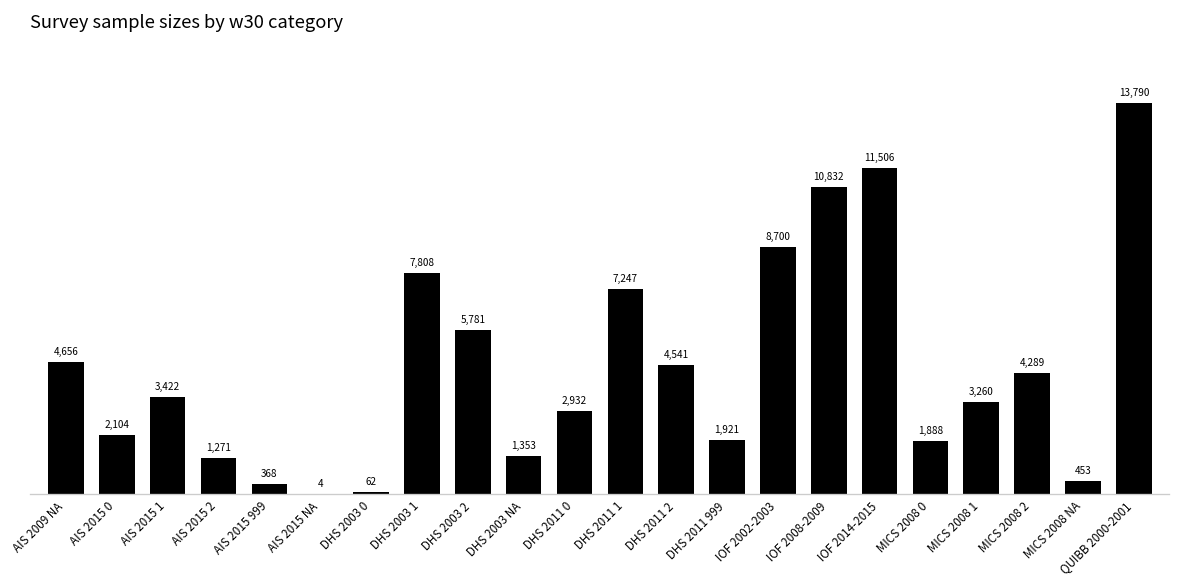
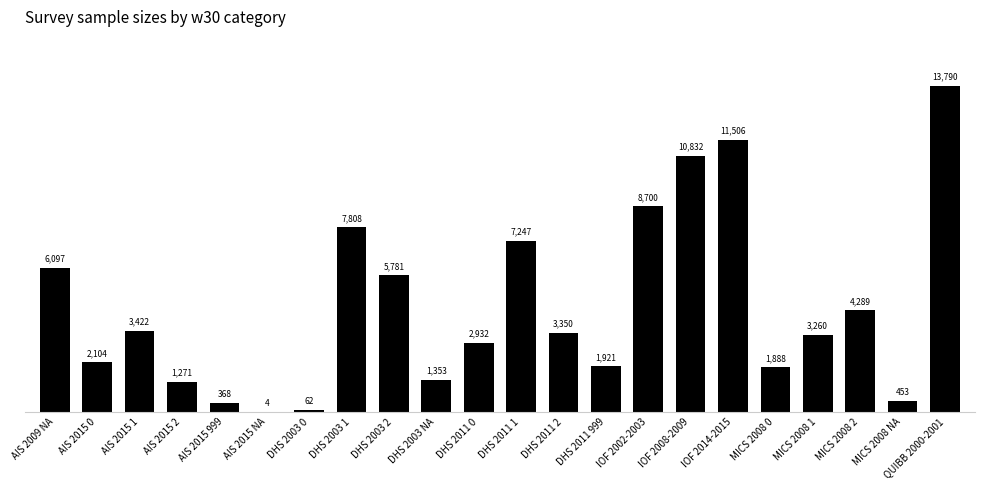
AIS 2009 NA: 4,656 -> 6,097
DHS 2011 2: 4,541 -> 3,350
